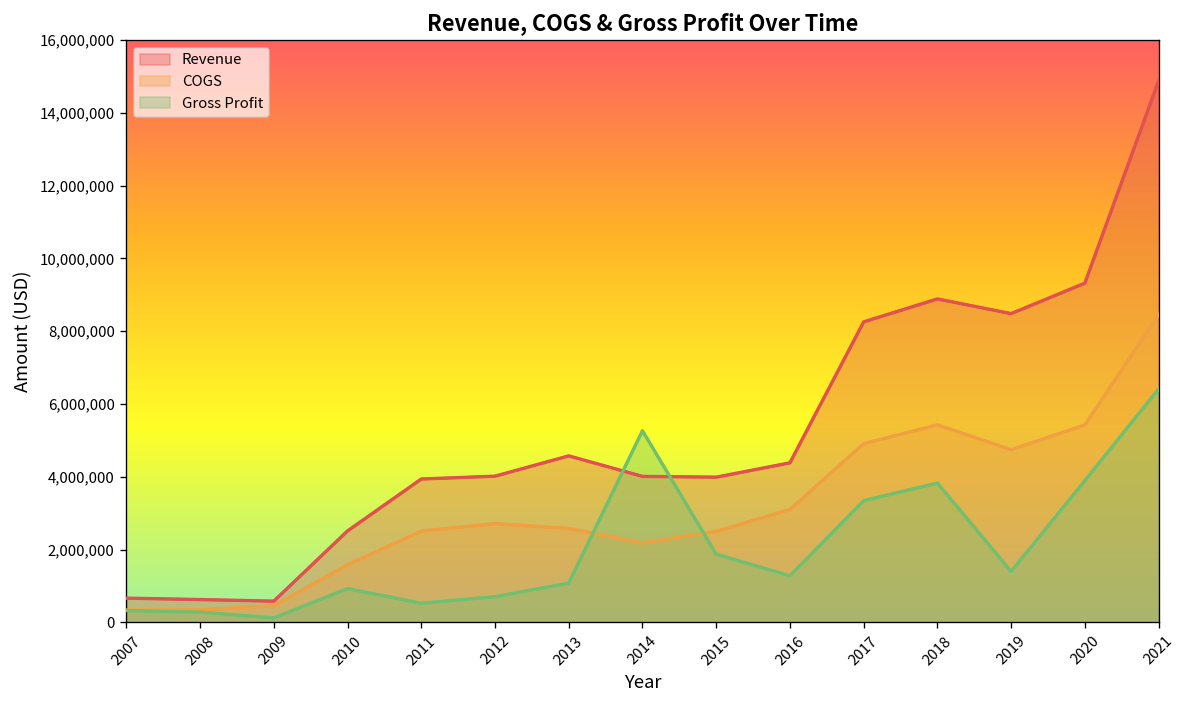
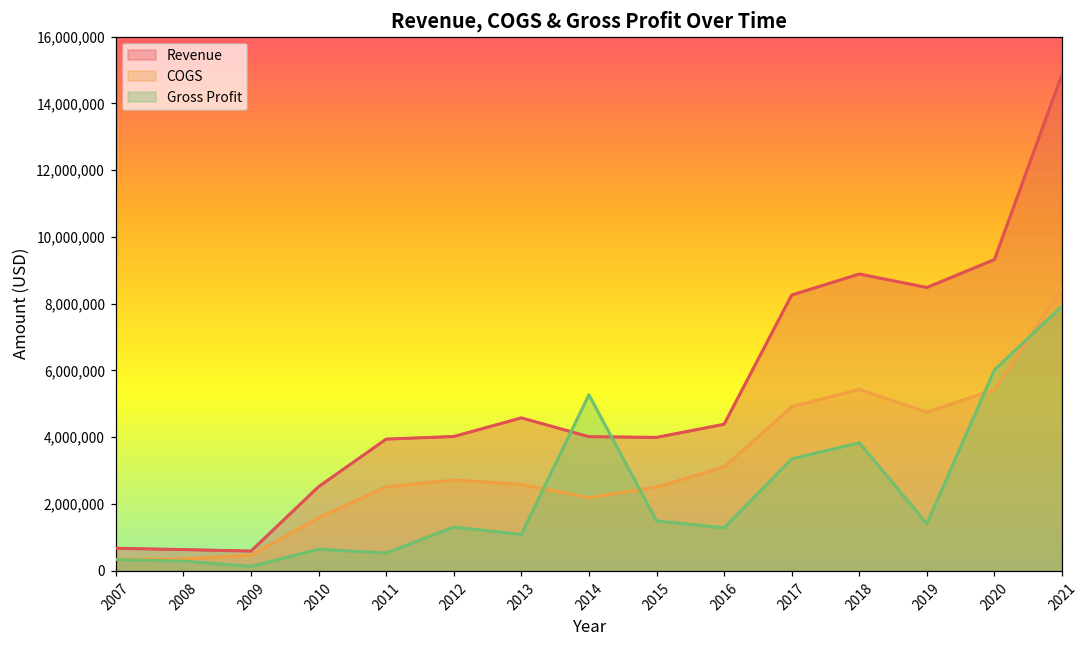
Gross Profit, 2010: 900,000 -> 600,000
Gross Profit, 2012: 700,000 -> 1,300,000
Gross Profit, 2015: 1,900,000 -> 1,500,000
Gross Profit, 2020: 3,900,000 -> 6,000,000
Gross Profit, 2021: 6,400,000 -> 7,900,000
